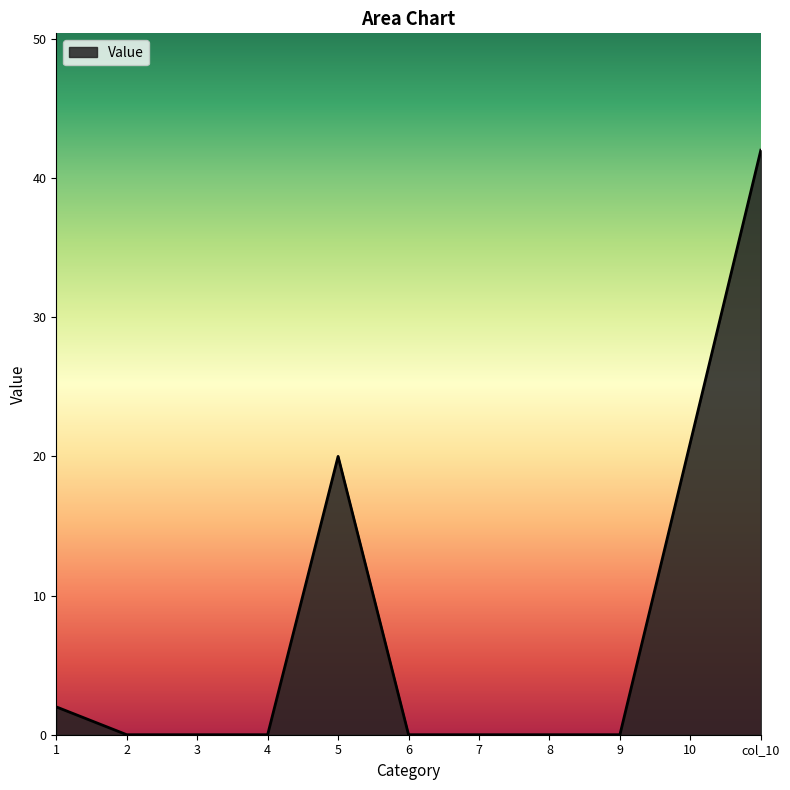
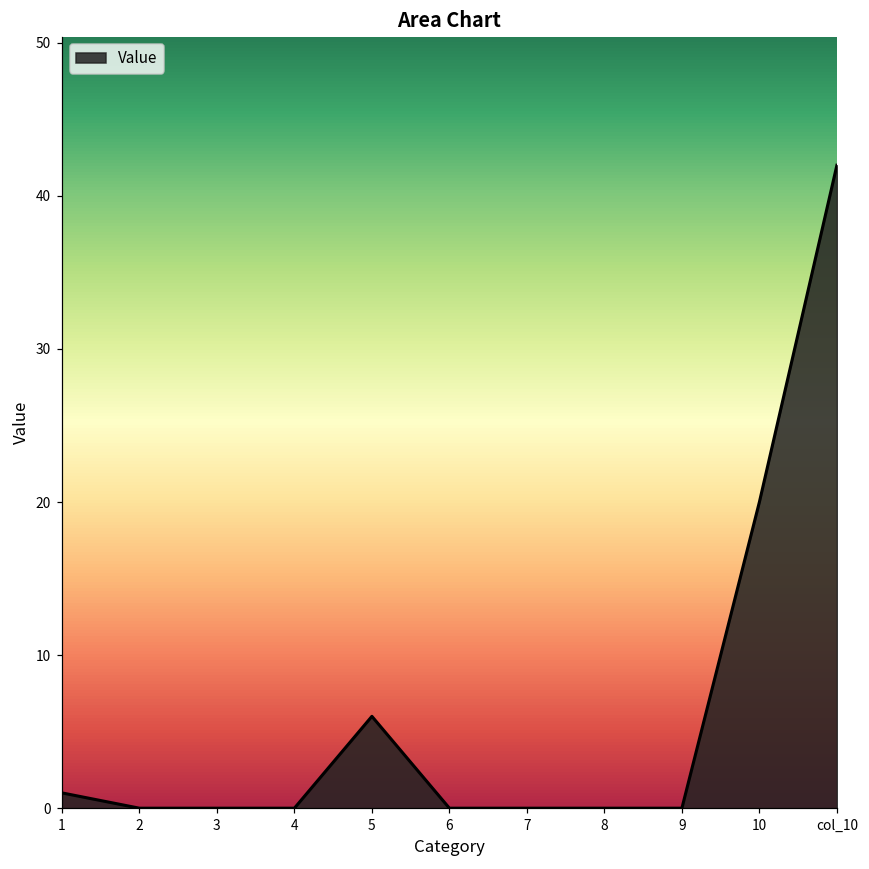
1: 2 -> 1
5: 20 -> 6
10: 21 -> 20
